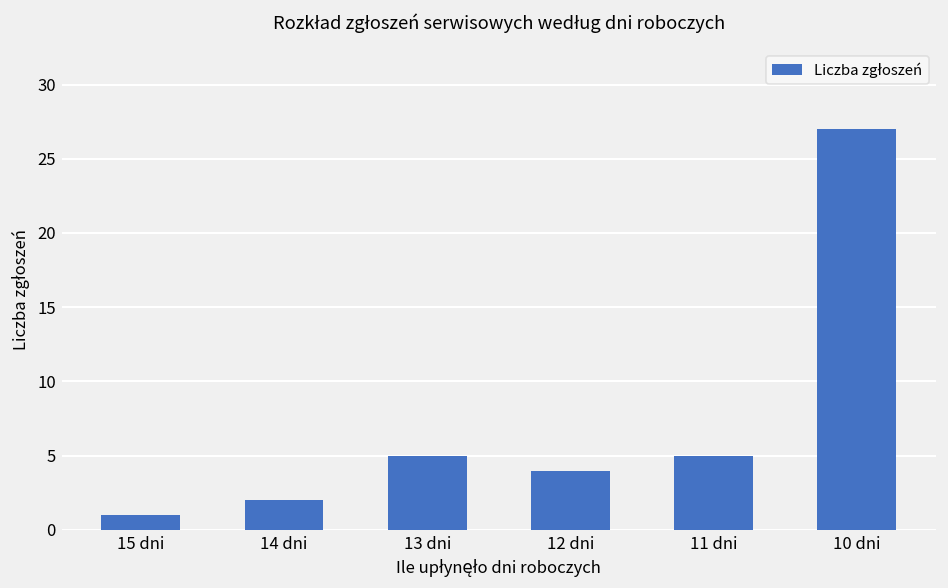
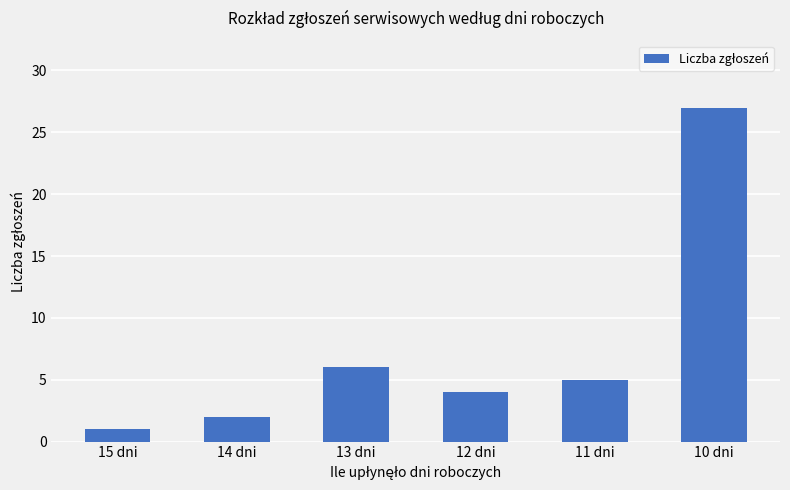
13 dni: 5 -> 6
